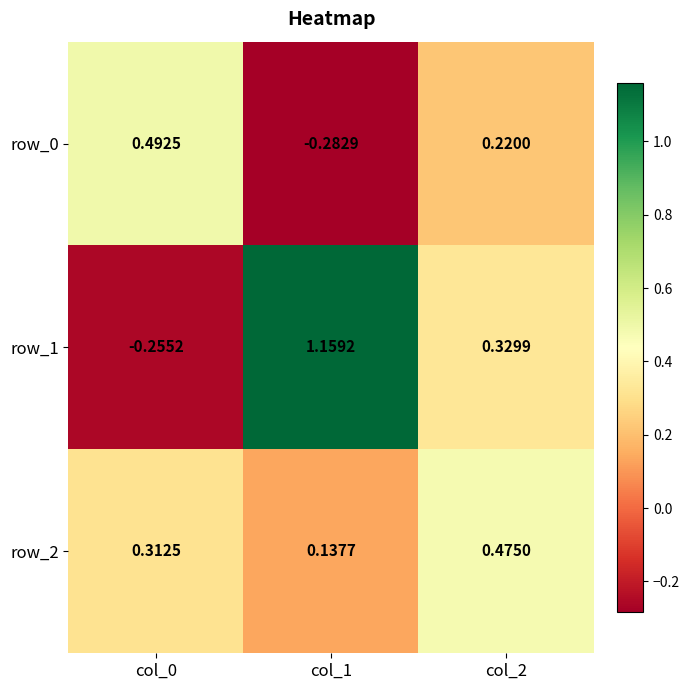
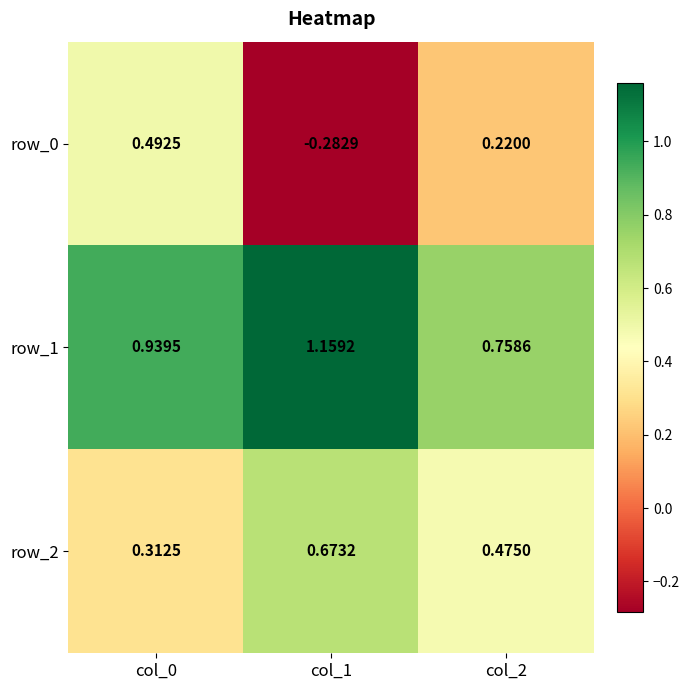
row_1, col_0: -0.2552 -> 0.9395
row_1, col_2: 0.3299 -> 0.7586
row_2, col_1: 0.1377 -> 0.6732
